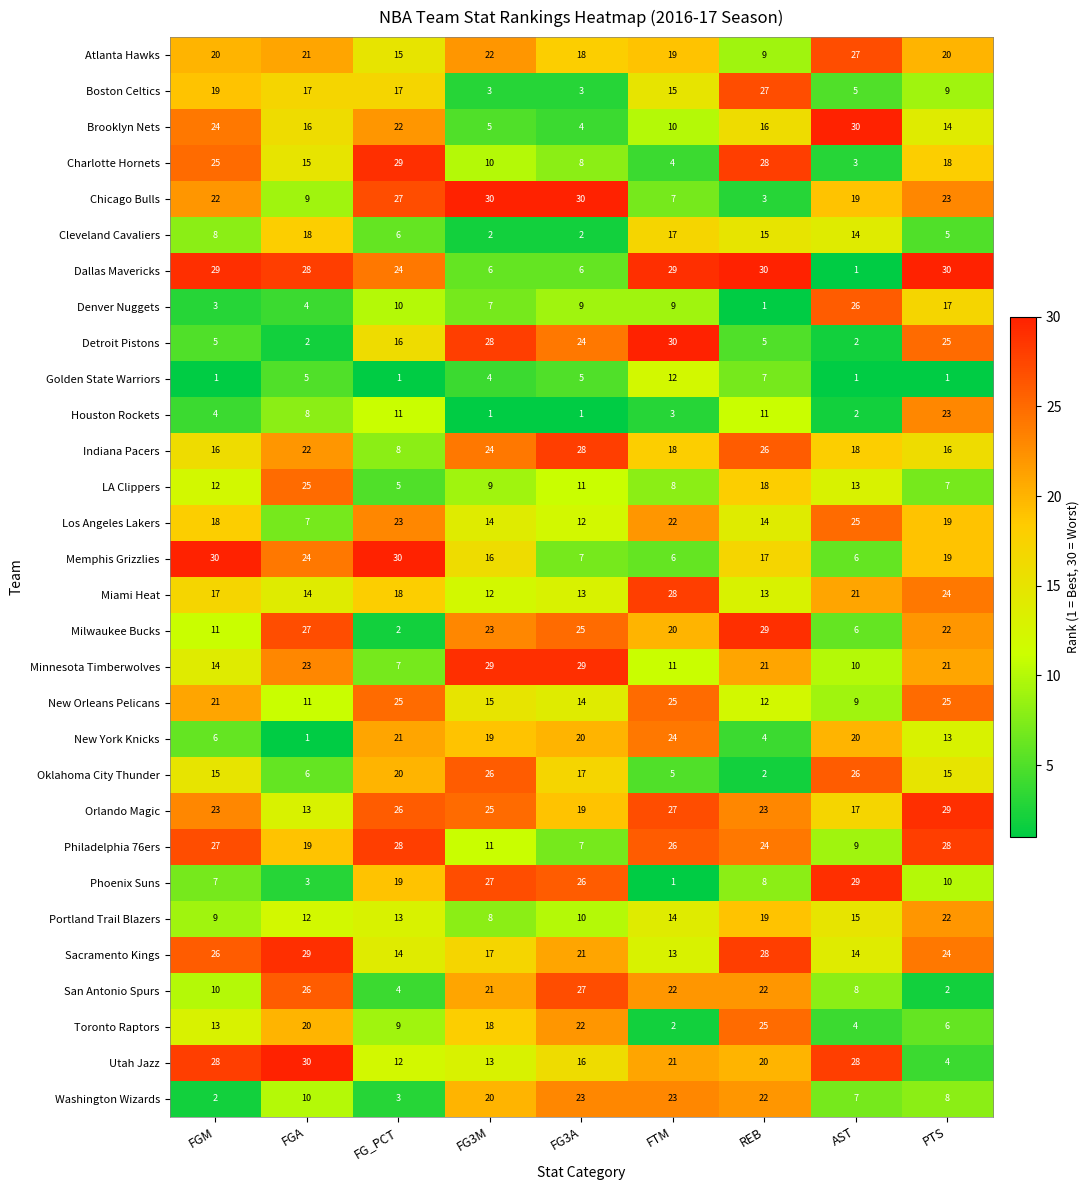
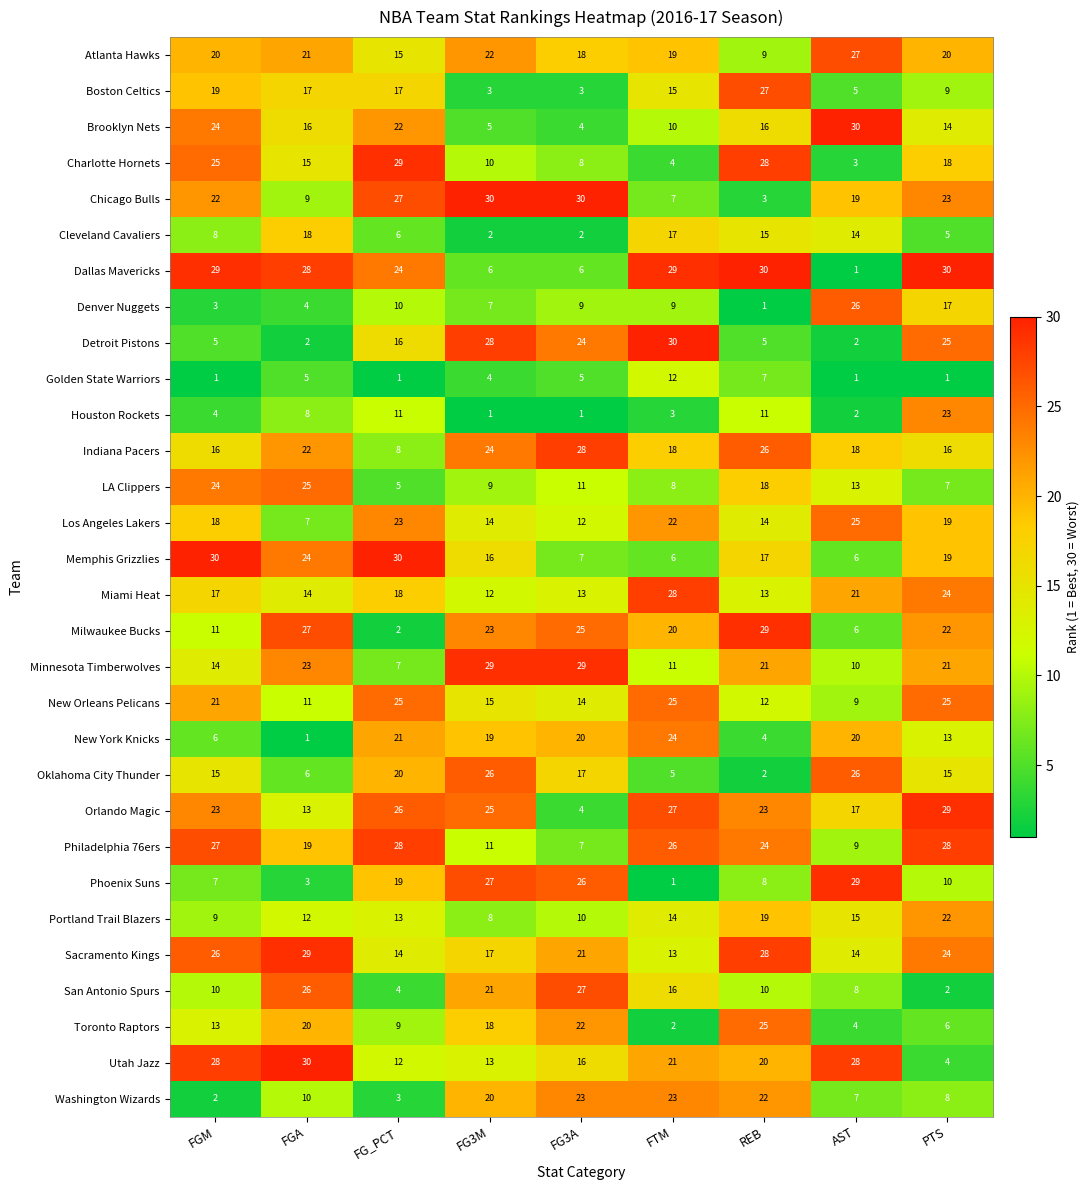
LA Clippers, FGM: 12 -> 24
Orlando Magic, FG3A: 19 -> 4
San Antonio Spurs, FTM: 22 -> 16
San Antonio Spurs, REB: 22 -> 10
